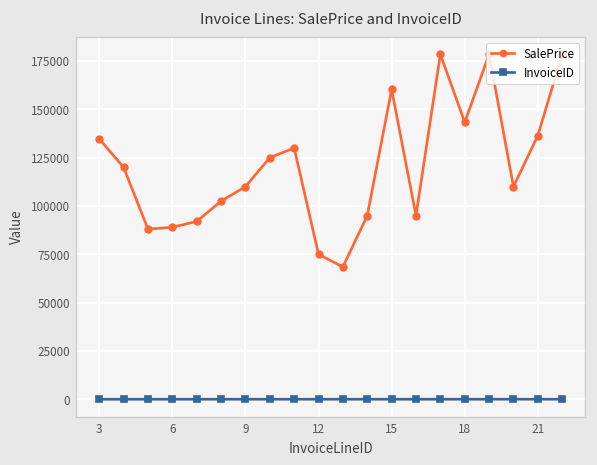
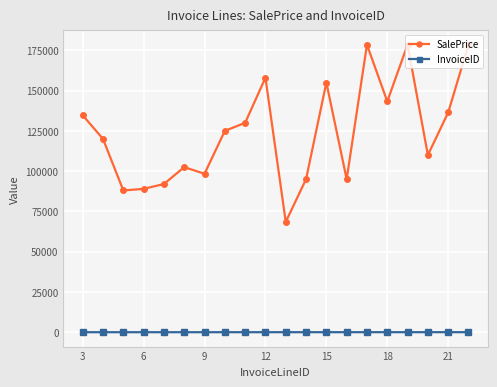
SalePrice, 9: 110000 -> 98000
SalePrice, 12: 75000 -> 158000
SalePrice, 15: 160000 -> 155000
